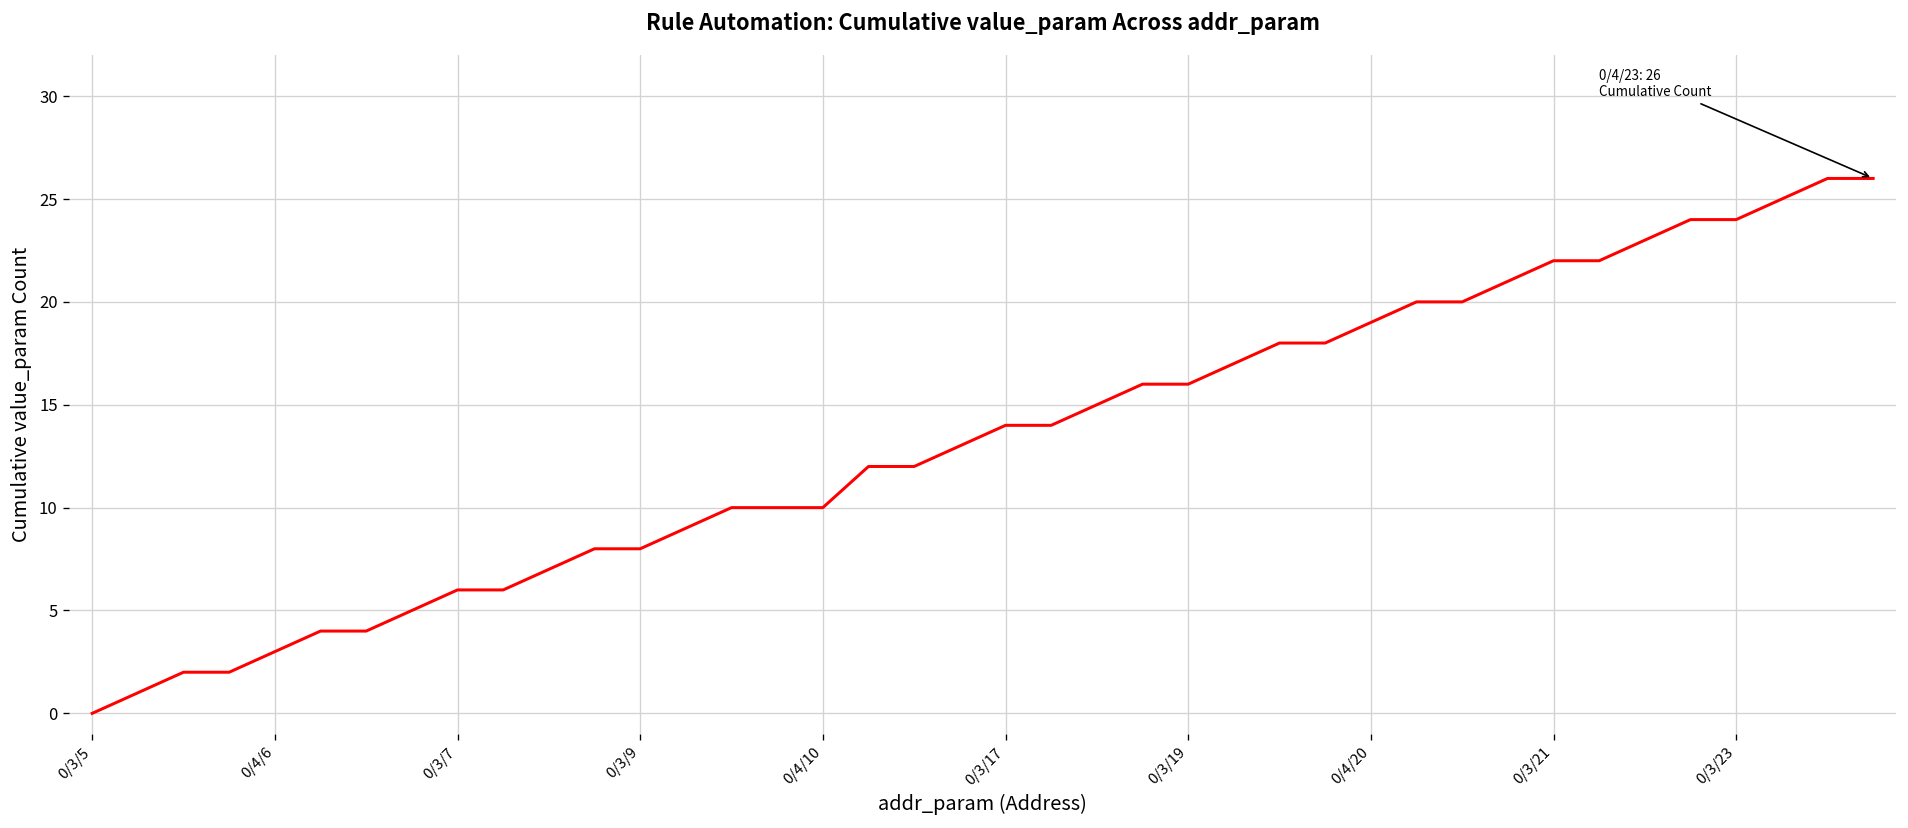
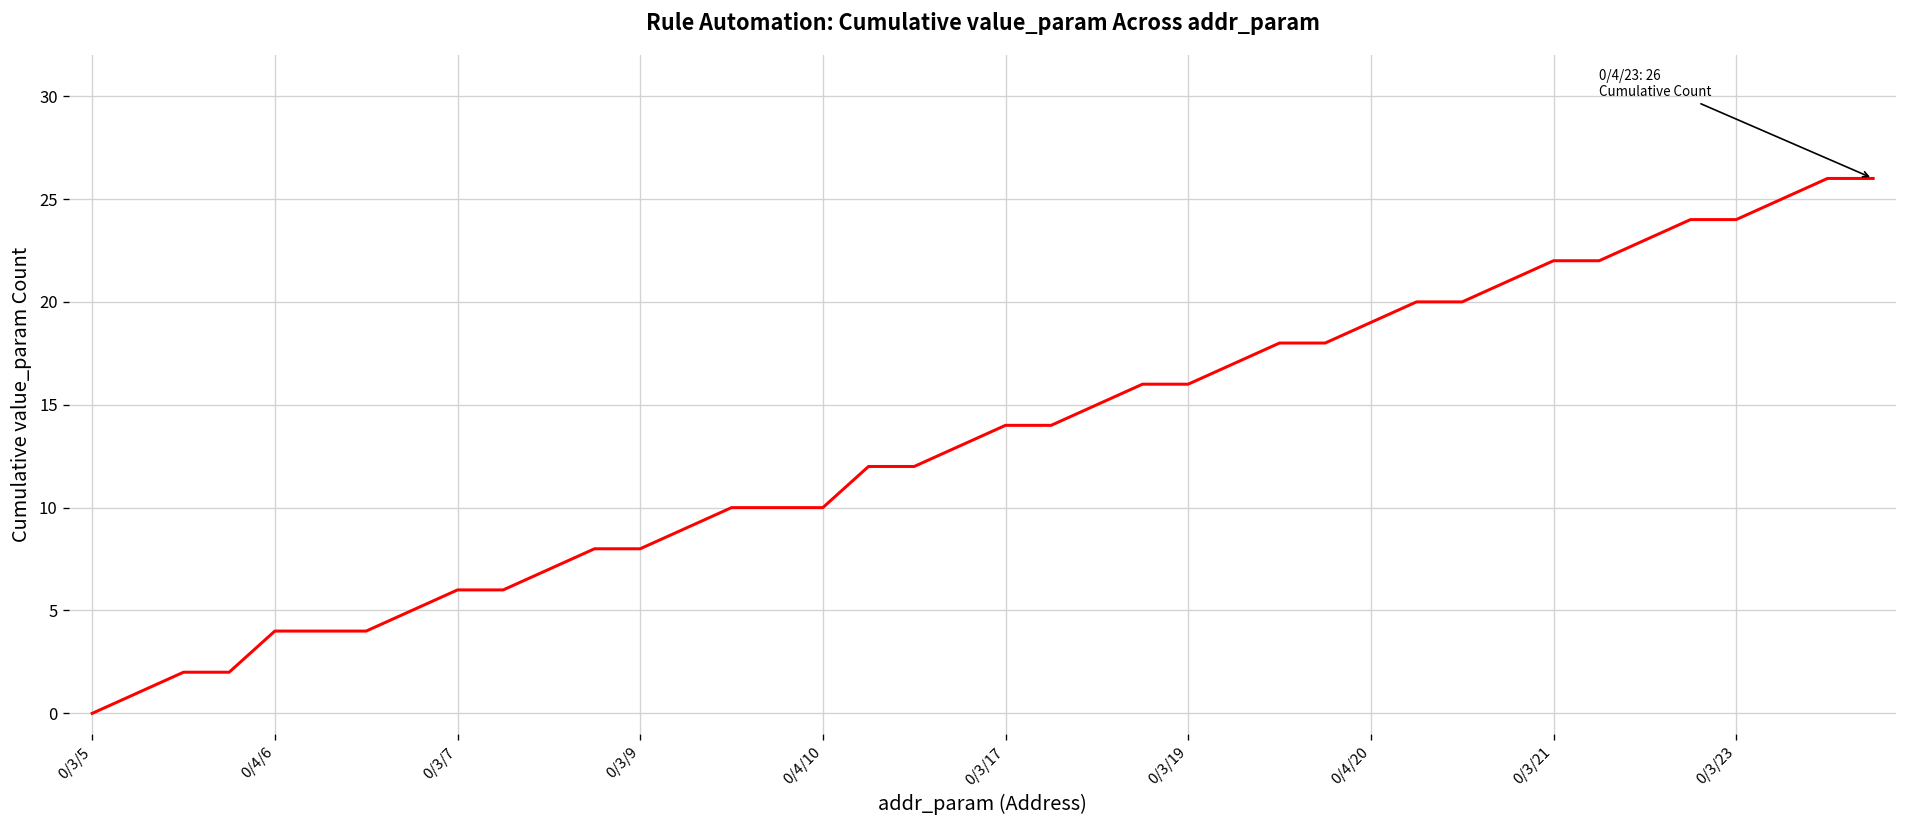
0/4/6: 3 -> 4
